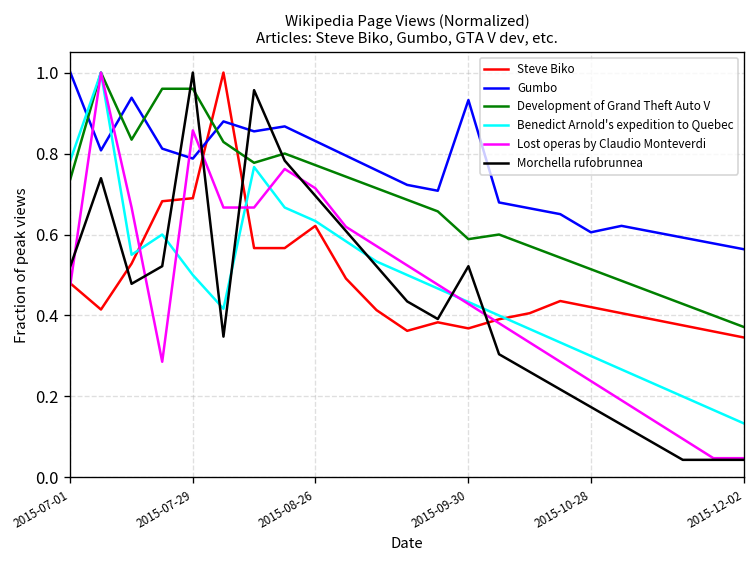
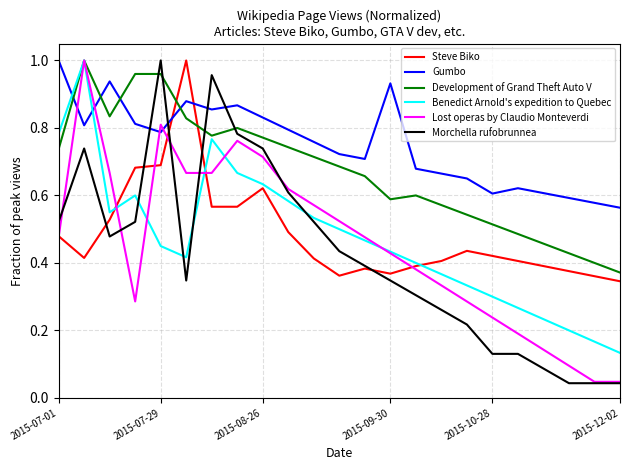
Benedict Arnold's expedition to Quebec, 2015-07-29: 0.50 -> 0.45
Lost operas by Claudio Monteverdi, 2015-07-29: 0.86 -> 0.81
Morchella rufobrunnea, 2015-08-26: 0.70 -> 0.74
Morchella rufobrunnea, 2015-09-30: 0.52 -> 0.35
Morchella rufobrunnea, 2015-10-28: 0.17 -> 0.13
